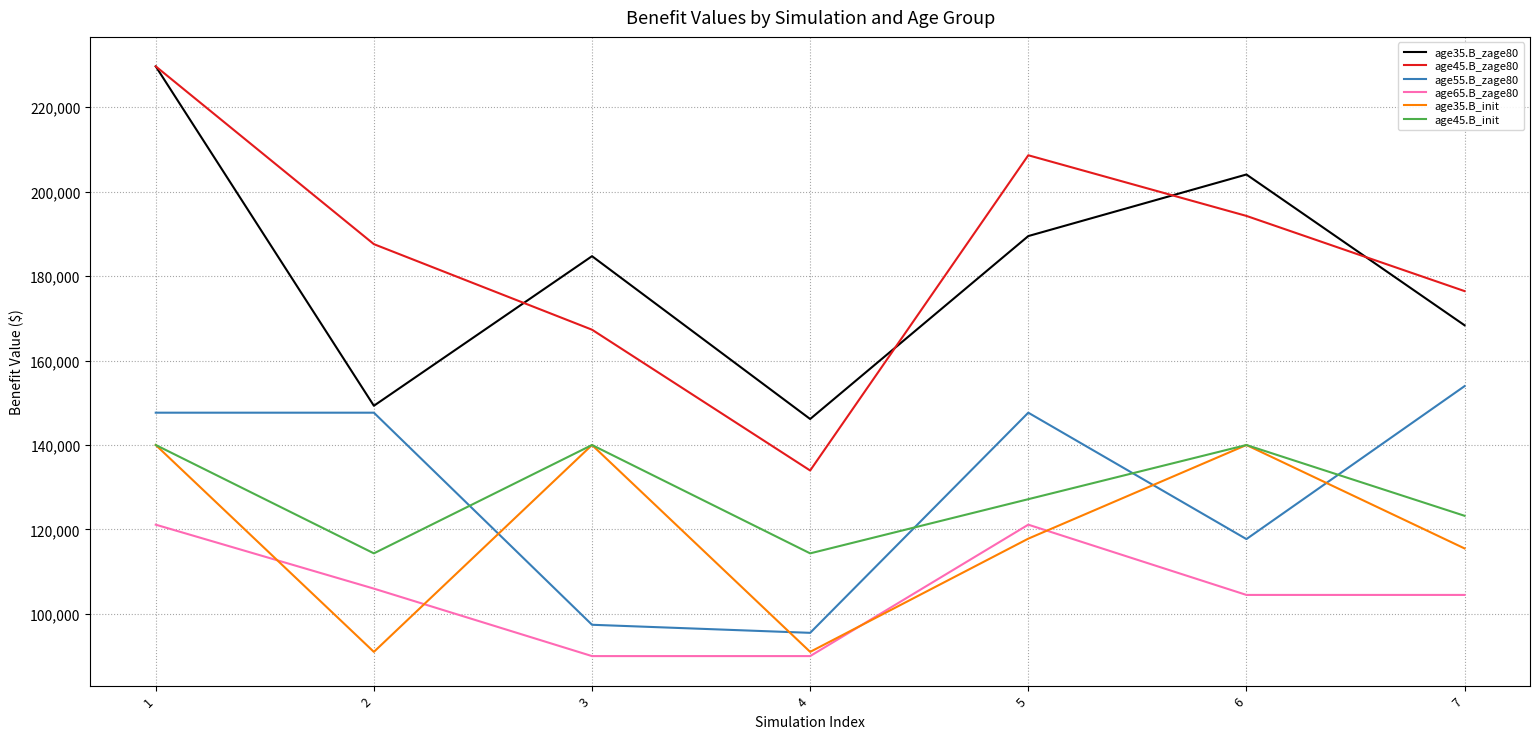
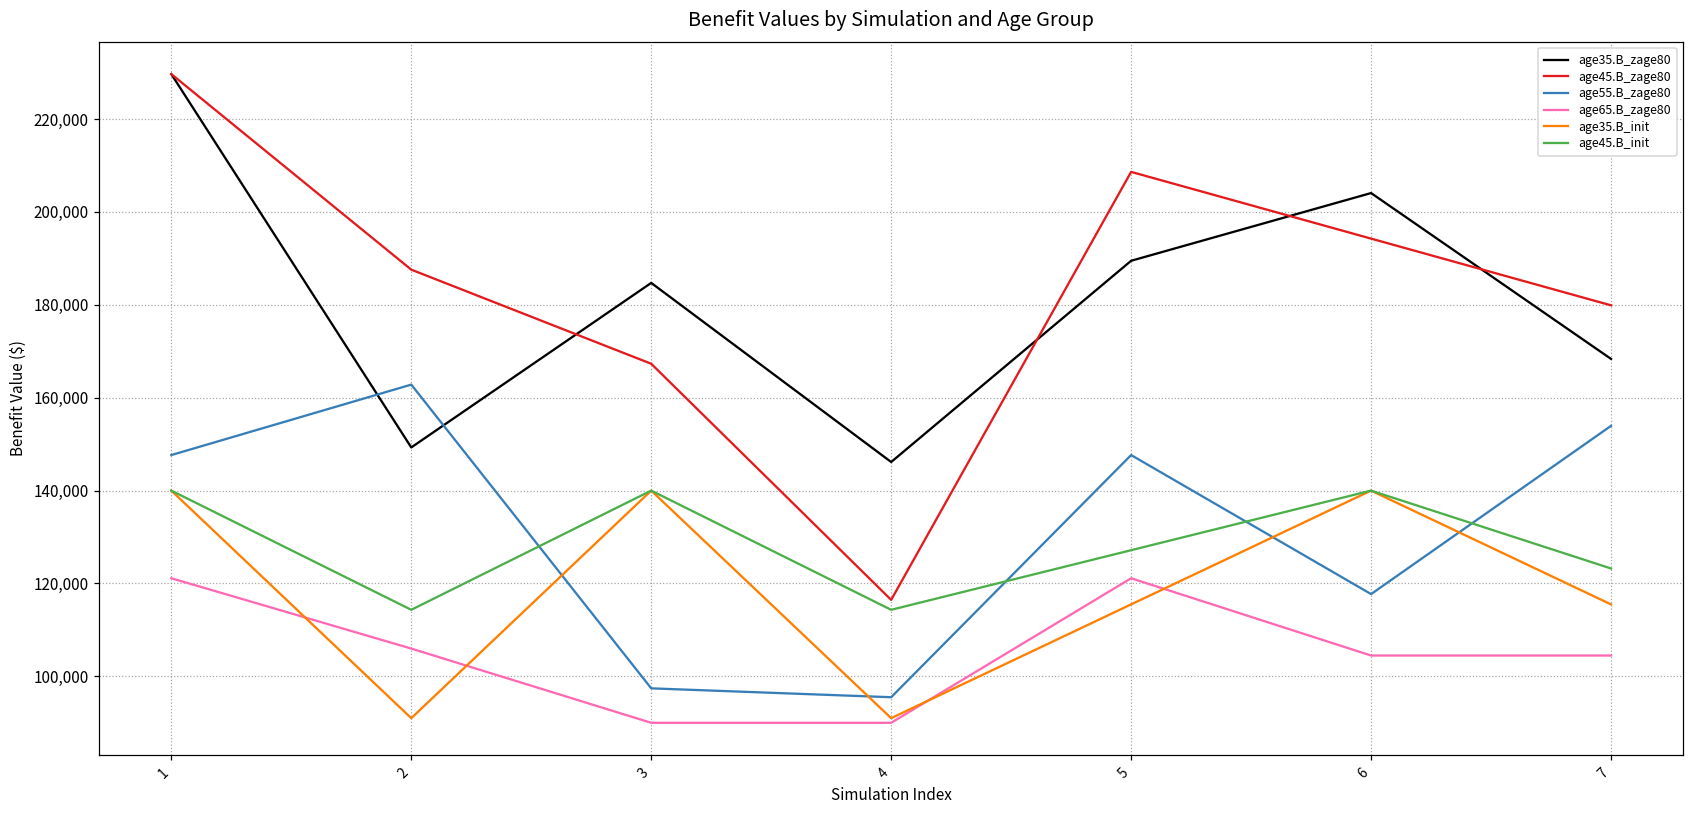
age55.B_zage80, 2: 148,000 -> 163,000
age45.B_zage80, 4: 134,000 -> 116,000
age35.B_init, 5: 118,000 -> 116,000
age45.B_zage80, 7: 176,000 -> 180,000
